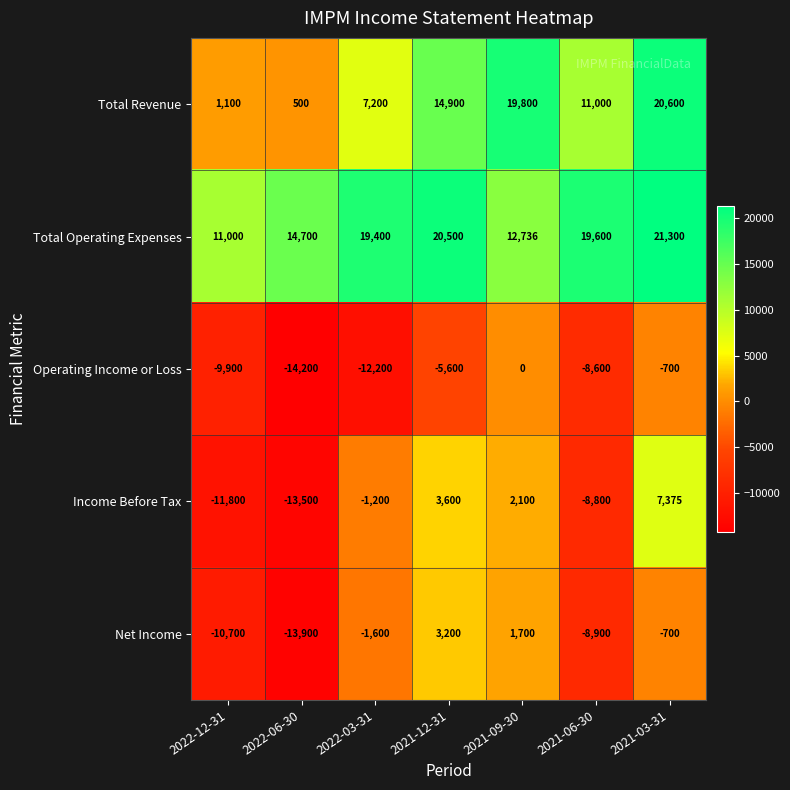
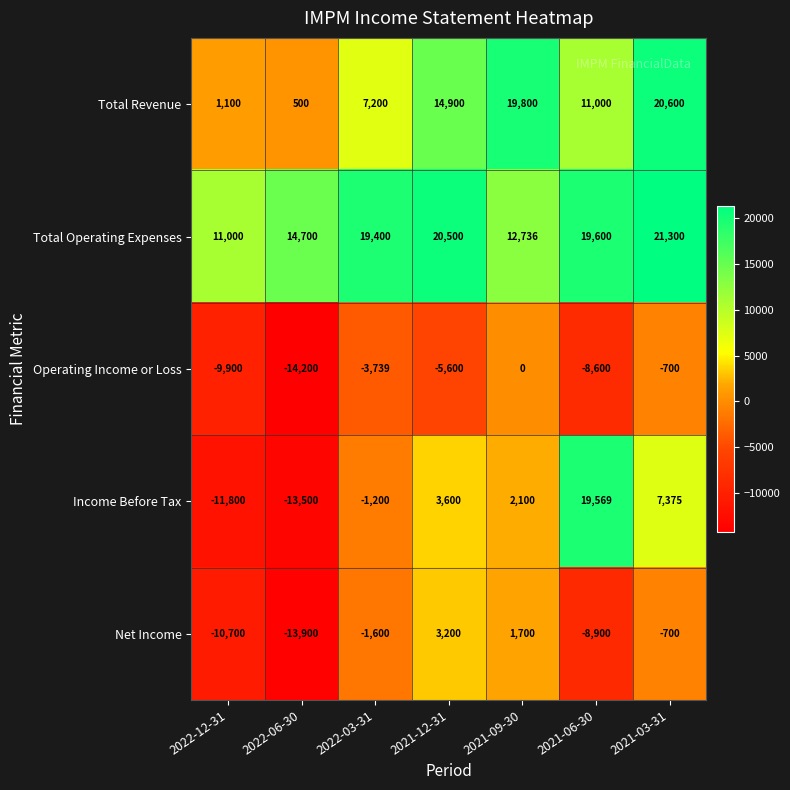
Operating Income or Loss, 2022-03-31: -12,200 -> -3,739
Income Before Tax, 2021-06-30: -8,800 -> 19,569
